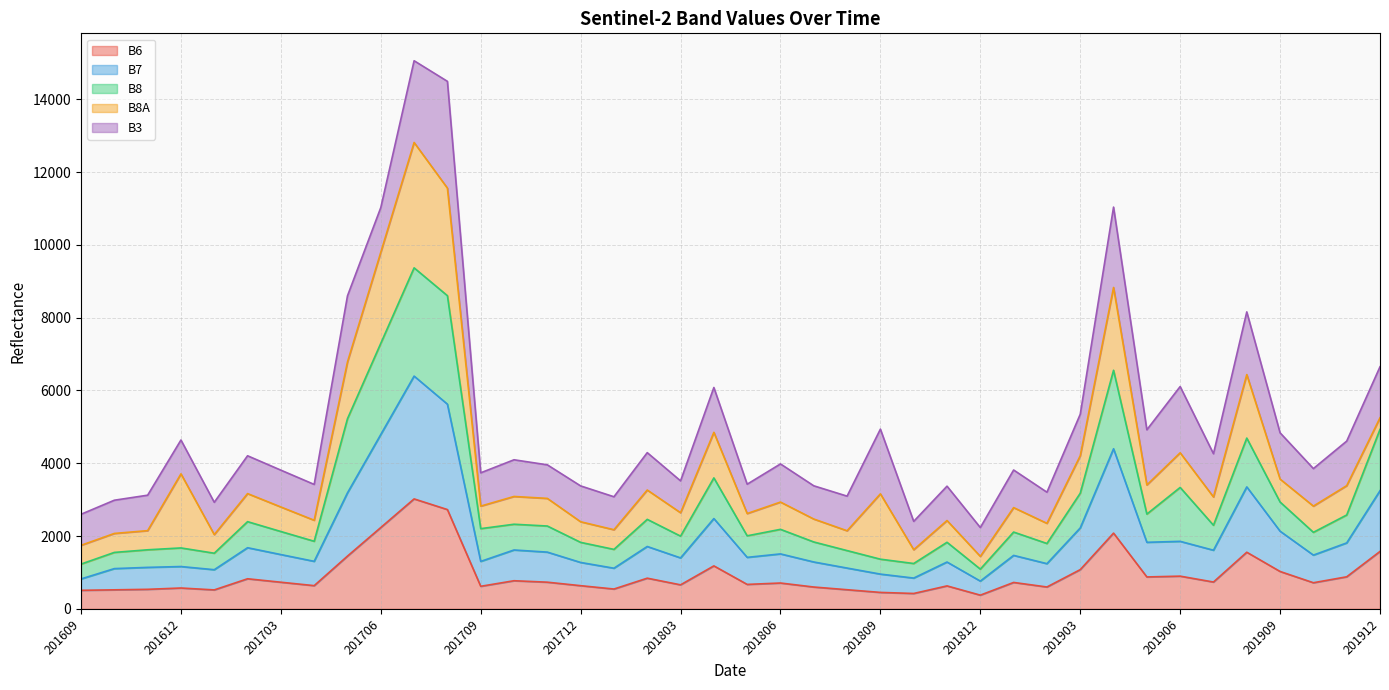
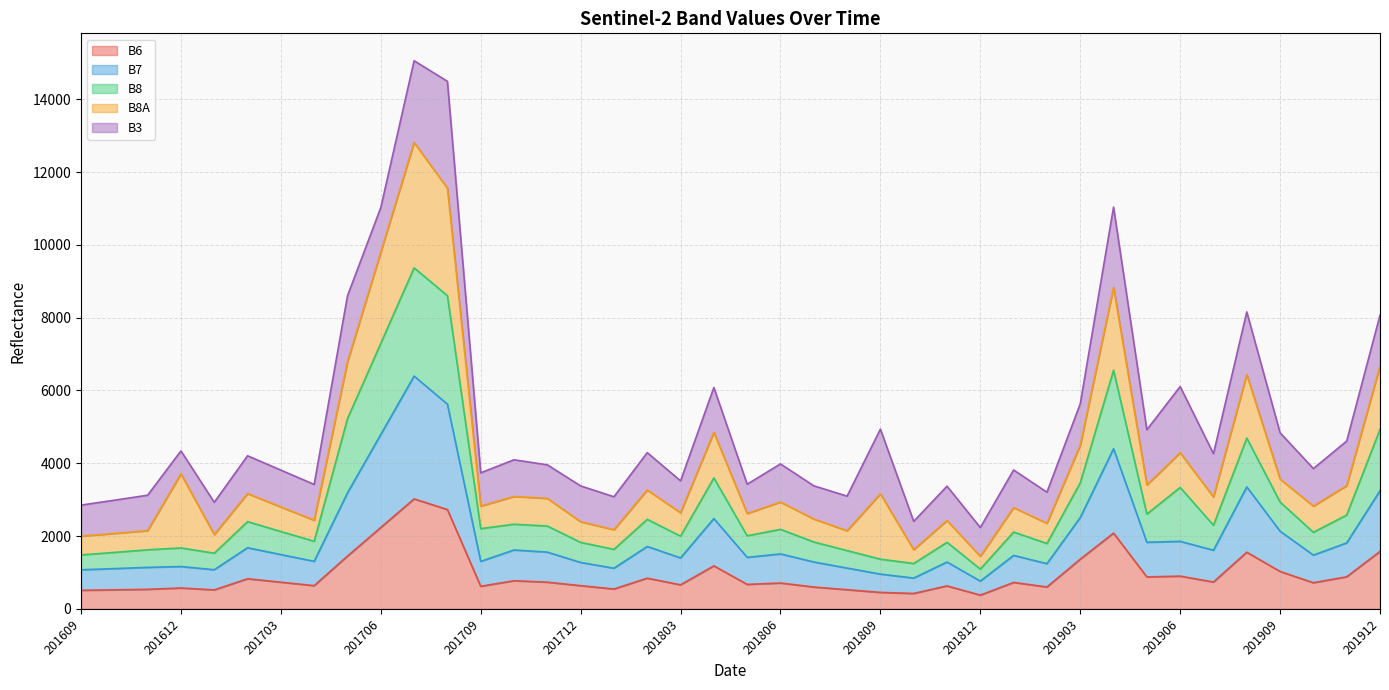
B7, 201609: 300 -> 600
B3, 201612: 900 -> 600
B6, 201903: 1100 -> 1400
B8A, 201912: 300 -> 1700
